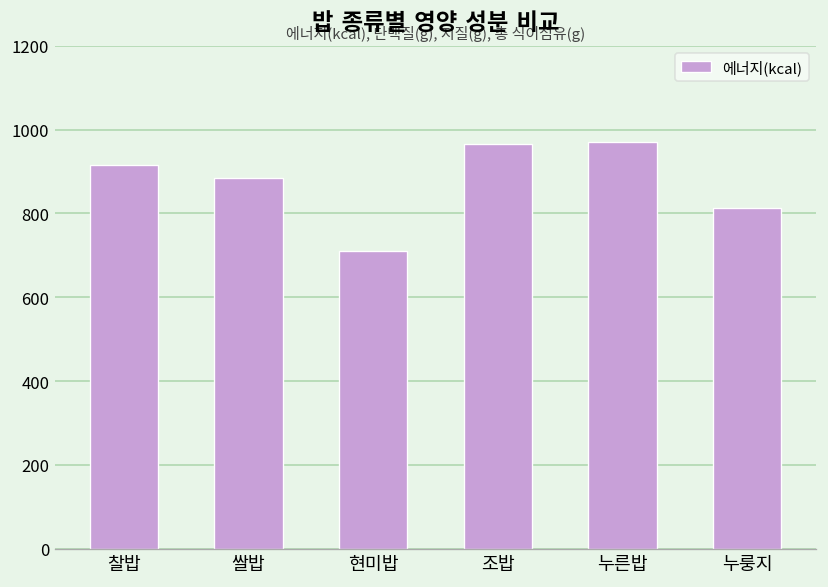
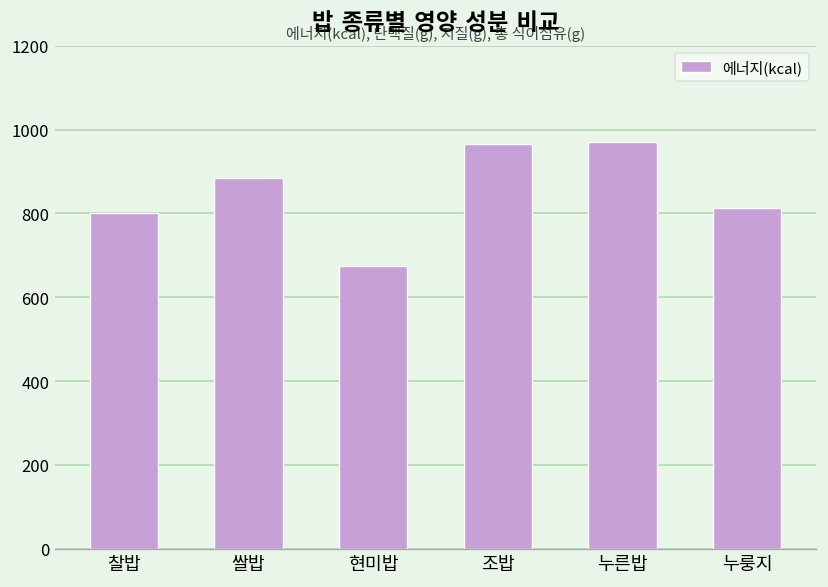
찰밥: 920 -> 800
현미밥: 710 -> 680
